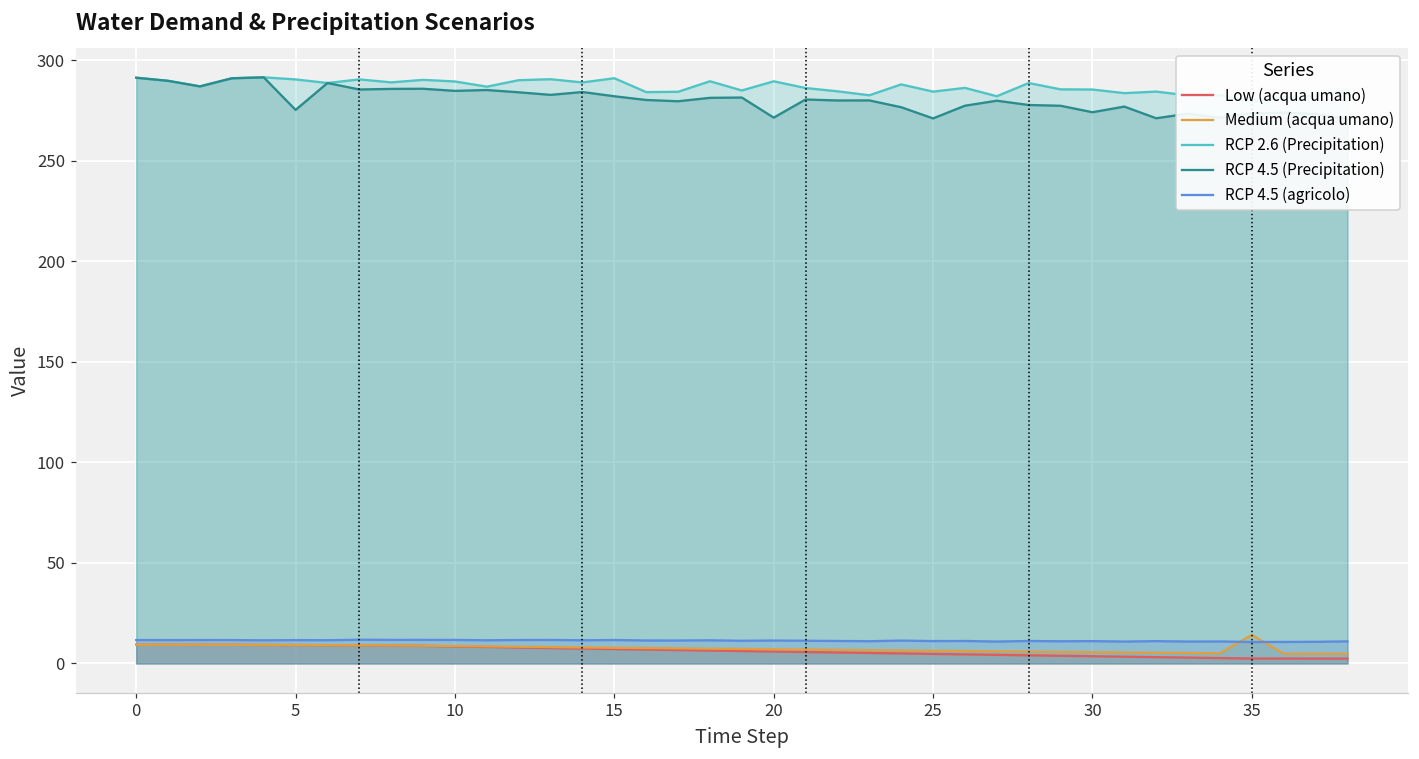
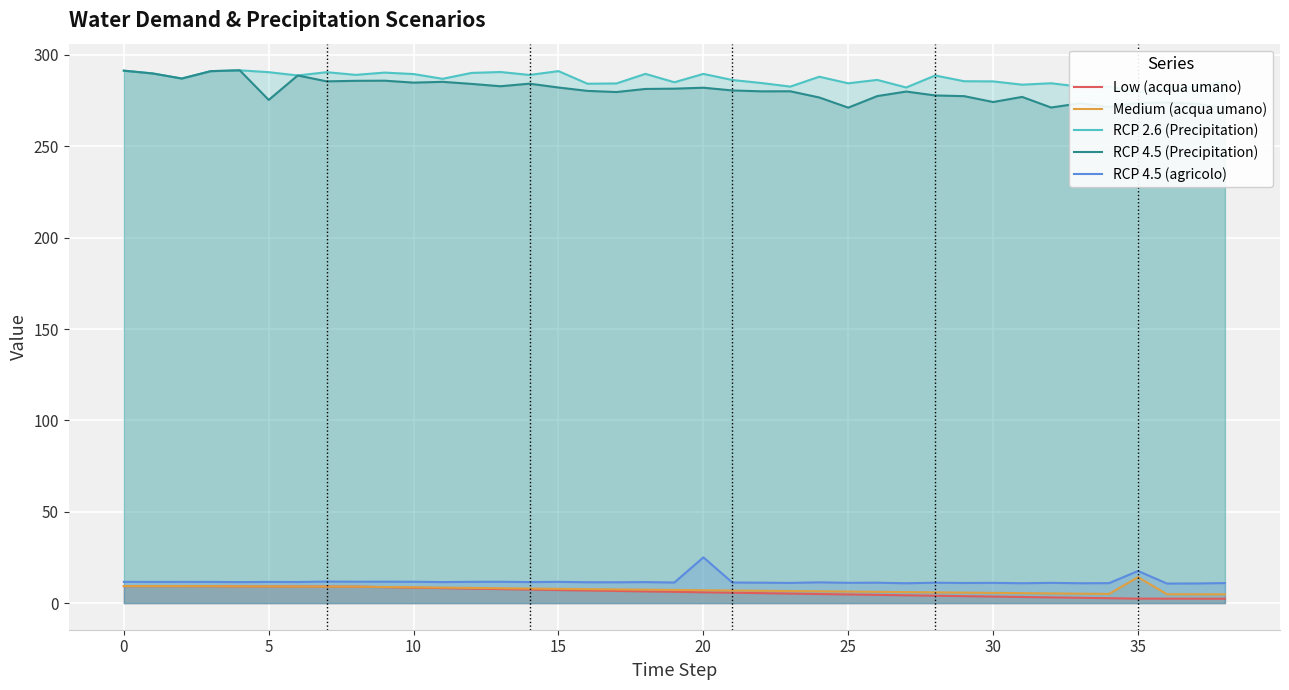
RCP 4.5 (Precipitation), 20: 272 -> 282
RCP 4.5 (agricolo), 20: 11 -> 25
RCP 4.5 (agricolo), 35: 11 -> 18
